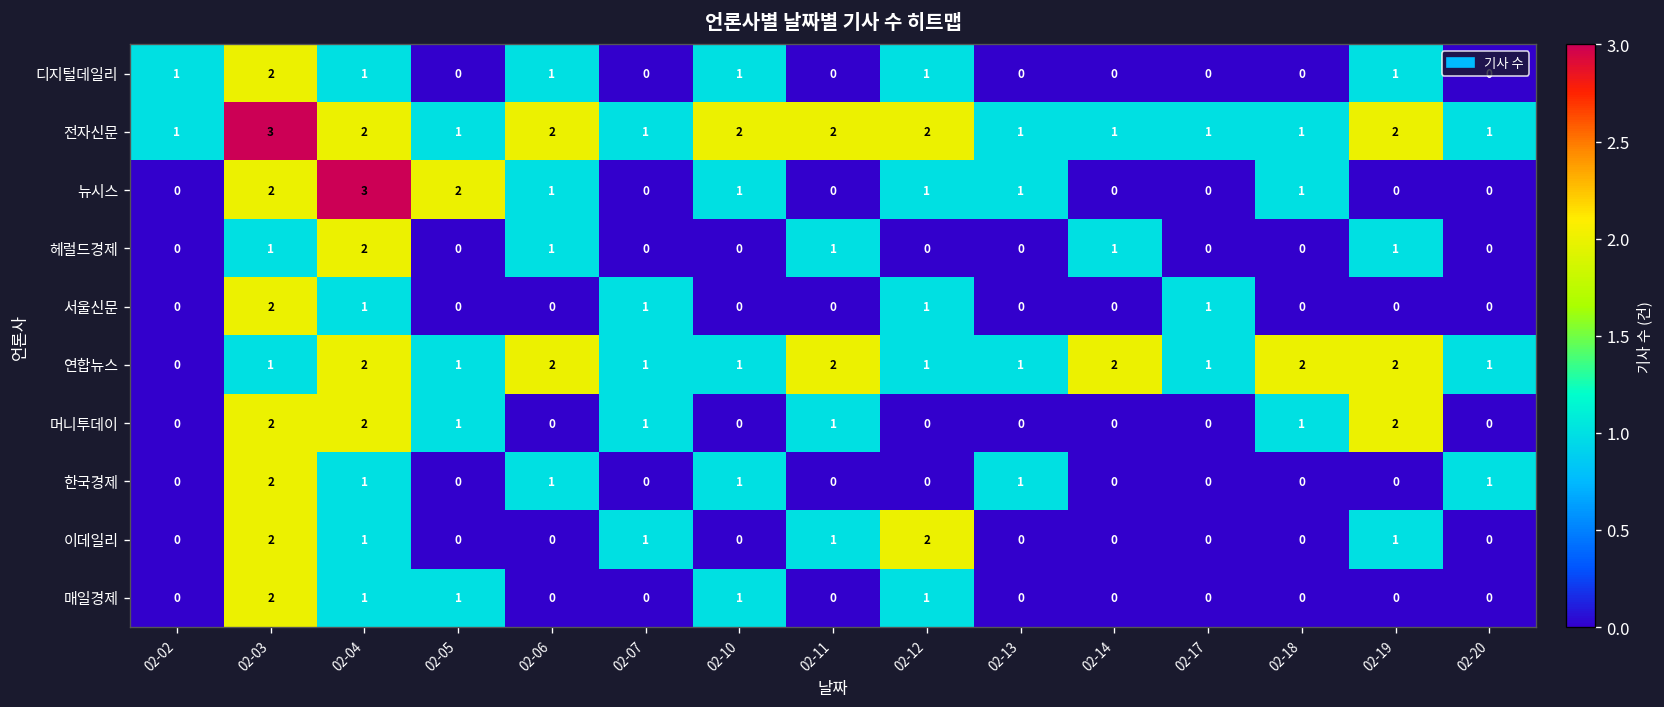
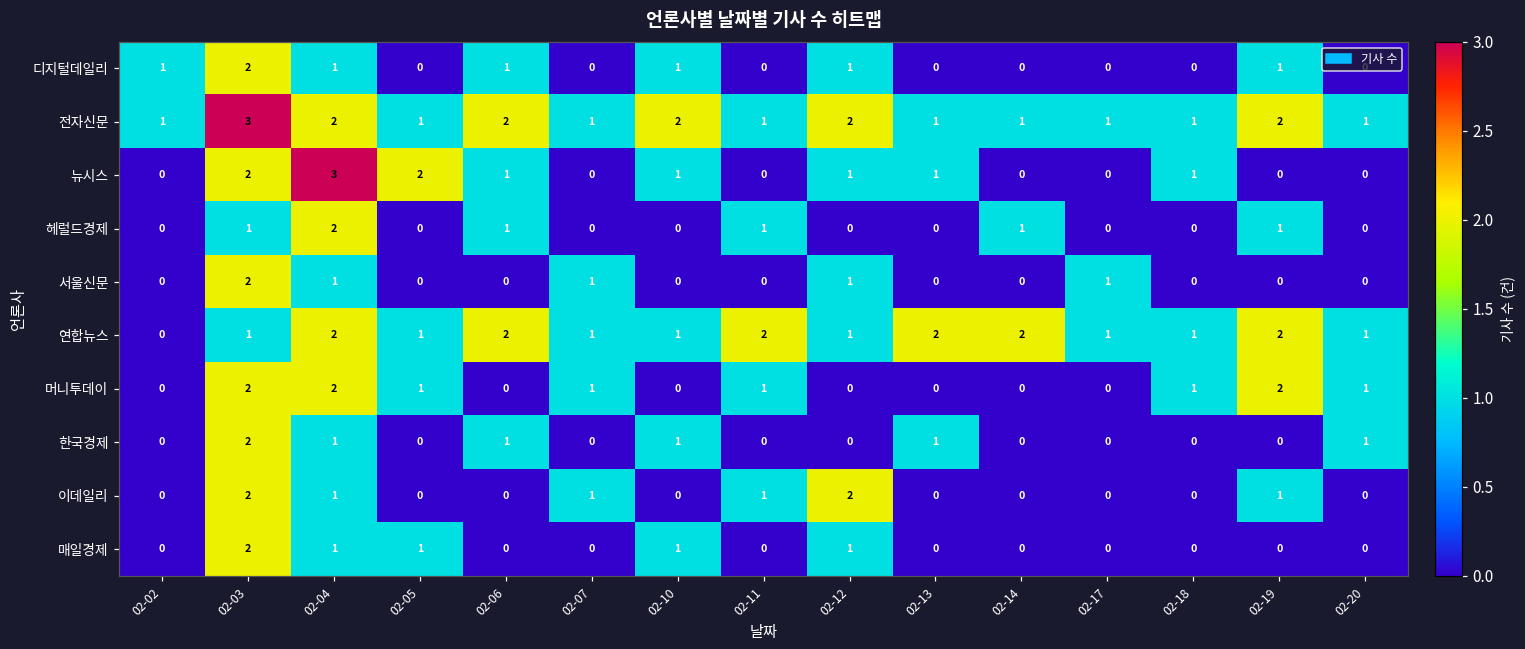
전자신문, 02-11: 2 -> 1
연합뉴스, 02-13: 1 -> 2
연합뉴스, 02-18: 2 -> 1
머니투데이, 02-20: 0 -> 1
